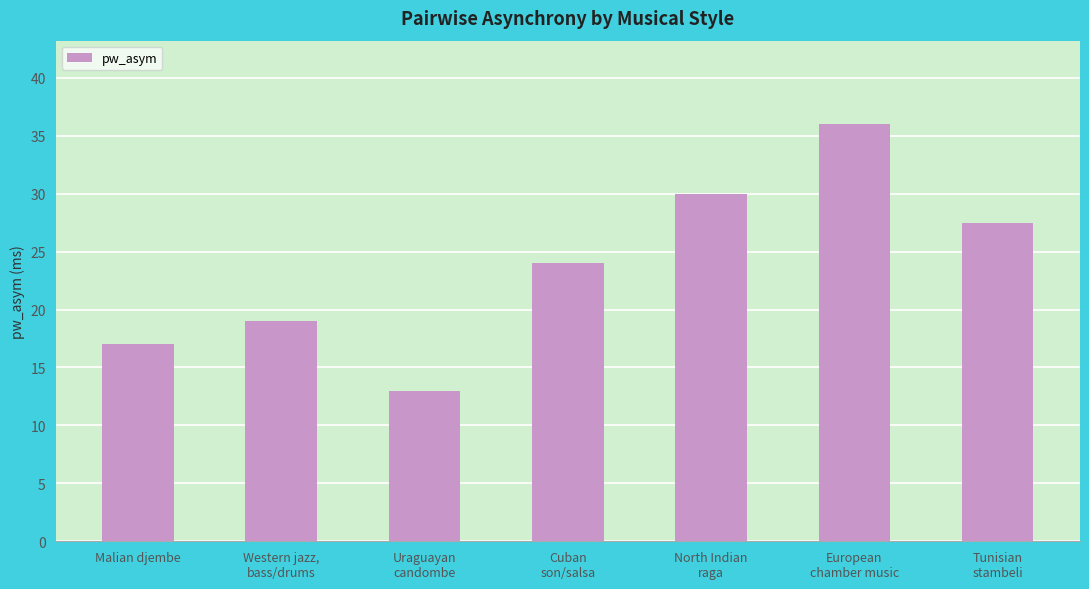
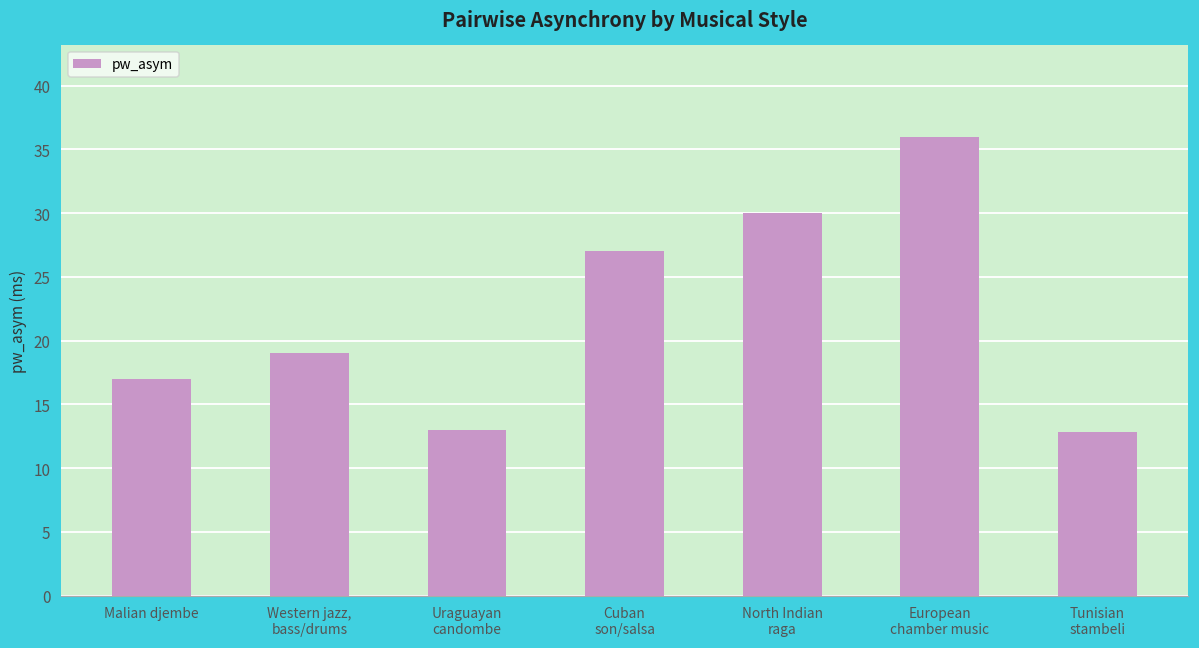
Cuban son/salsa: 24 -> 27
Tunisian stambeli: 27.5 -> 12.8
